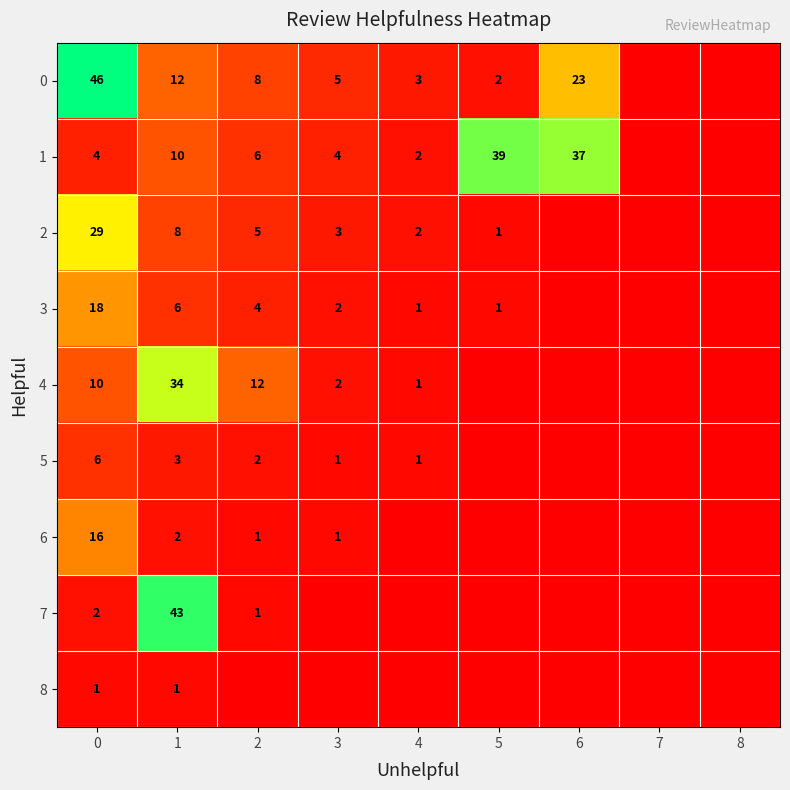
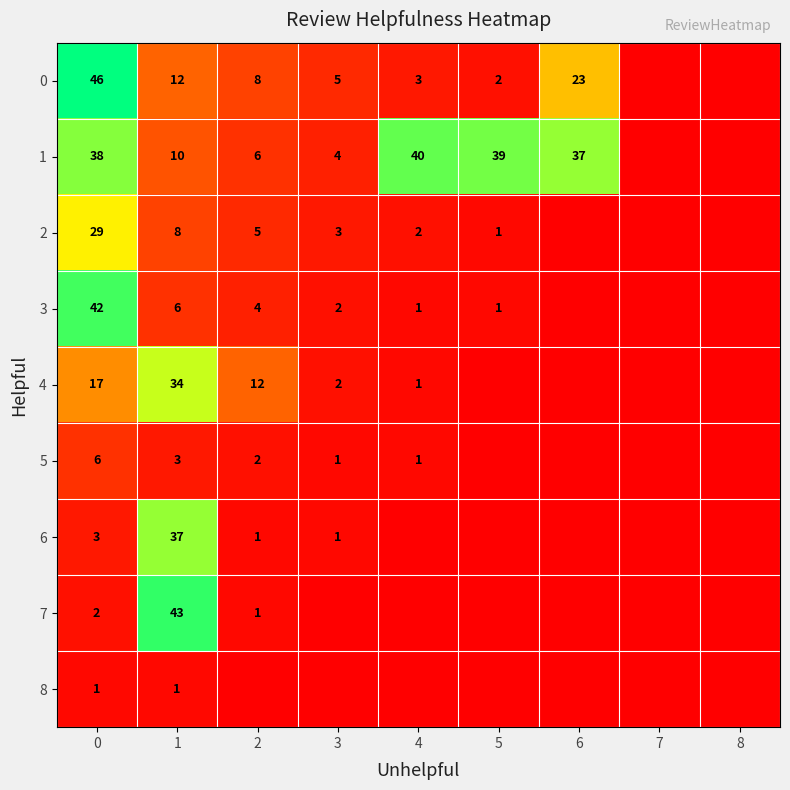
1, 0: 4 -> 38
1, 4: 2 -> 40
3, 0: 18 -> 42
4, 0: 10 -> 17
6, 0: 16 -> 3
6, 1: 2 -> 37
